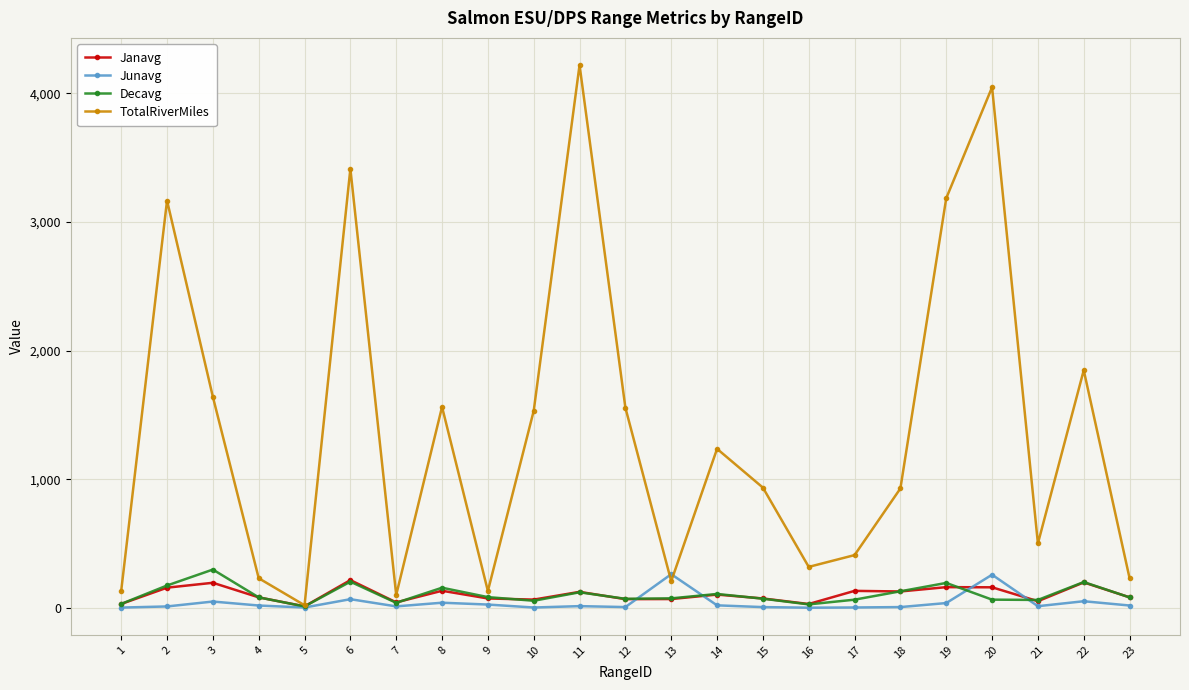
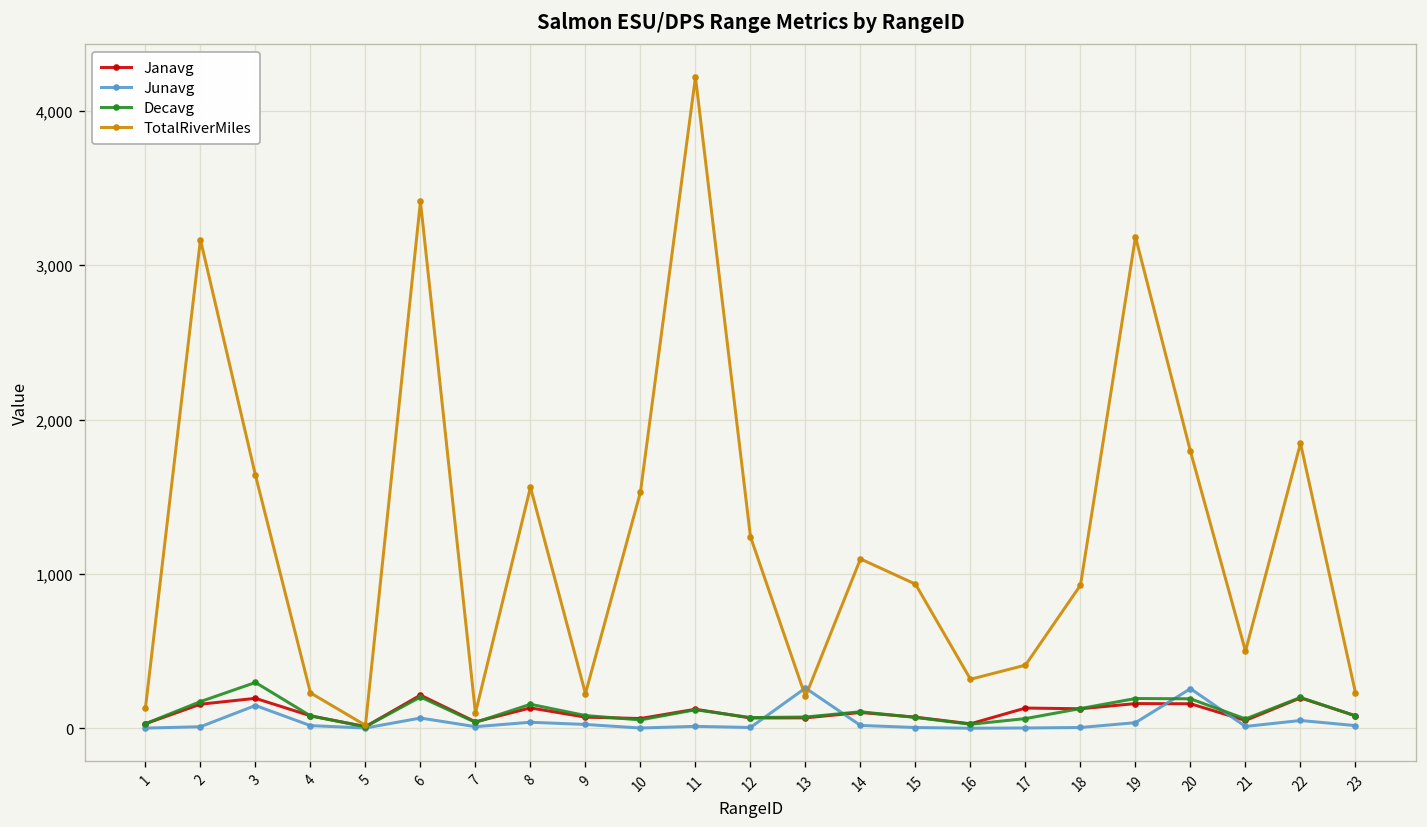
Junavg, 3: 50 -> 150
TotalRiverMiles, 9: 130 -> 230
TotalRiverMiles, 12: 1,560 -> 1,240
TotalRiverMiles, 14: 1,240 -> 1,100
Decavg, 20: 60 -> 190
TotalRiverMiles, 20: 4,050 -> 1,790
